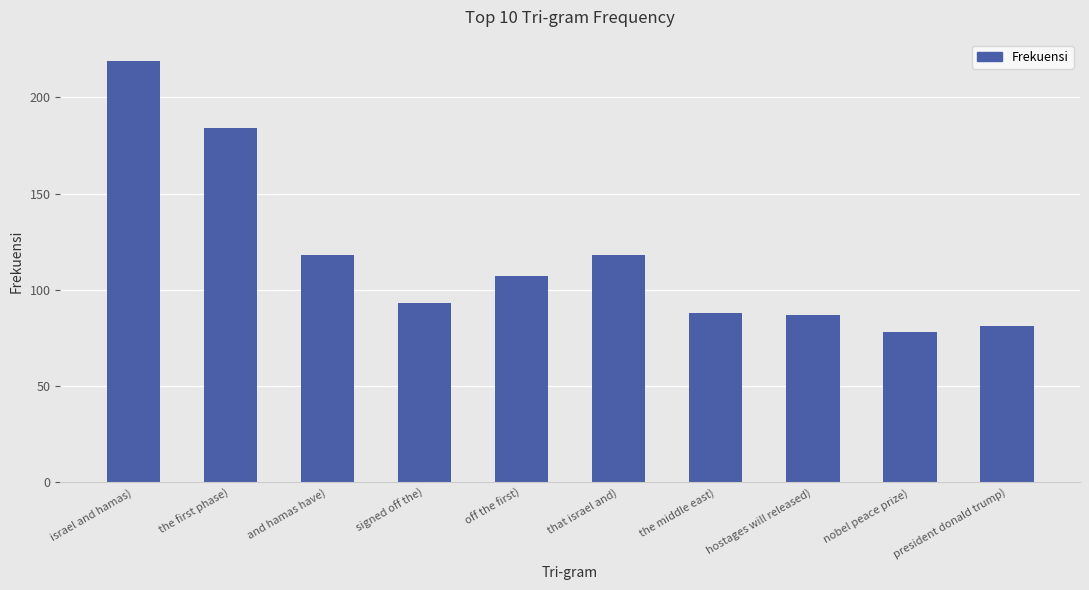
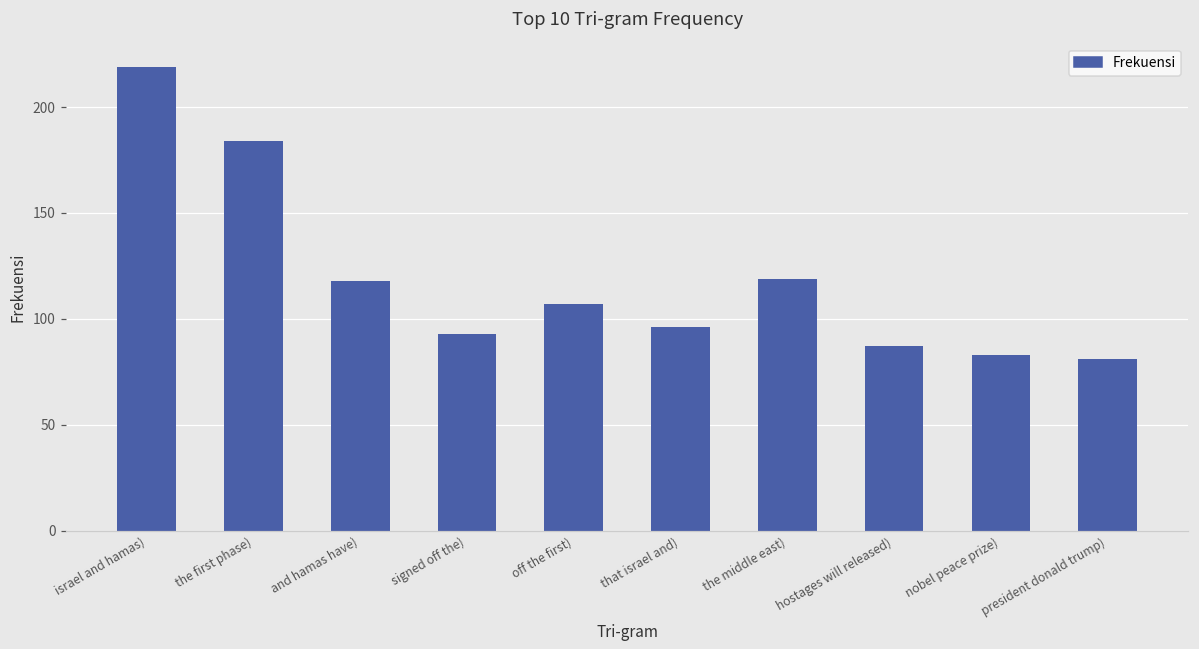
that israel and): 118 -> 96
the middle east): 88 -> 119
nobel peace prize): 78 -> 83
